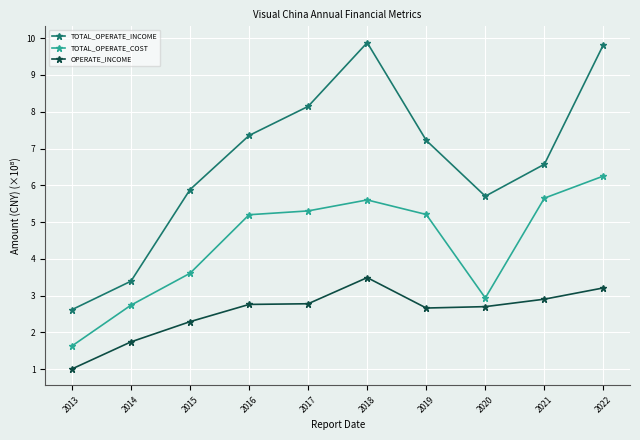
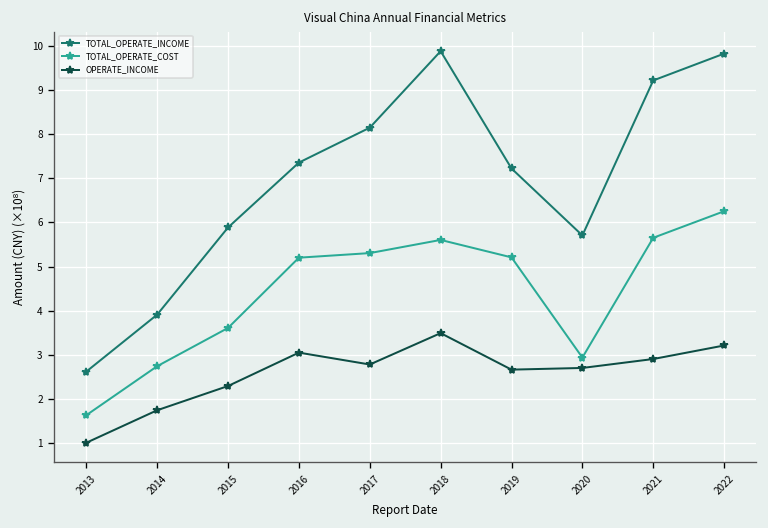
TOTAL_OPERATE_INCOME, 2014: 3.4 -> 3.9
OPERATE_INCOME, 2016: 2.8 -> 3.1
TOTAL_OPERATE_INCOME, 2021: 6.6 -> 9.2
